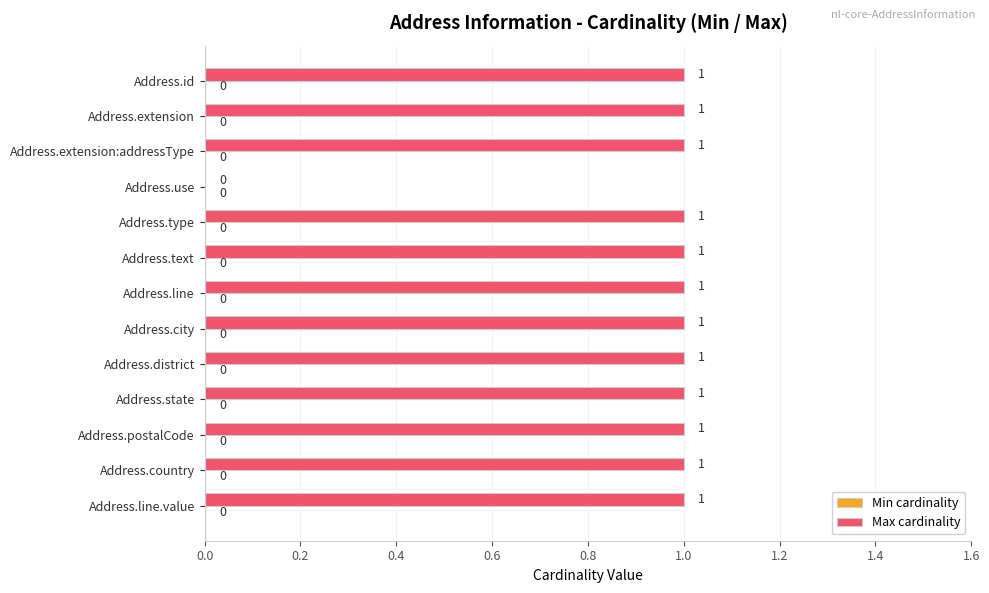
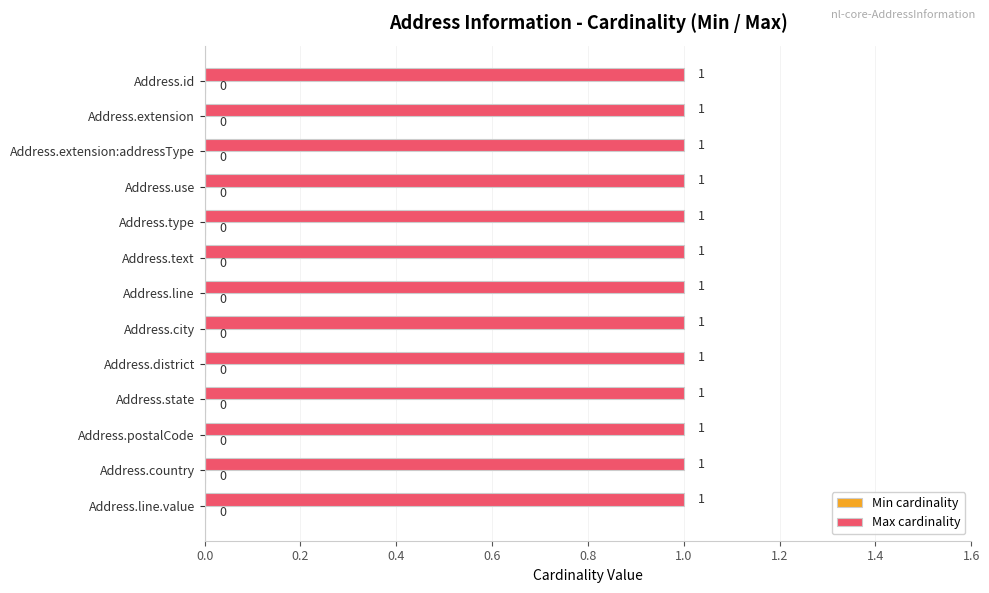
Max cardinality, Address.use: 0 -> 1
